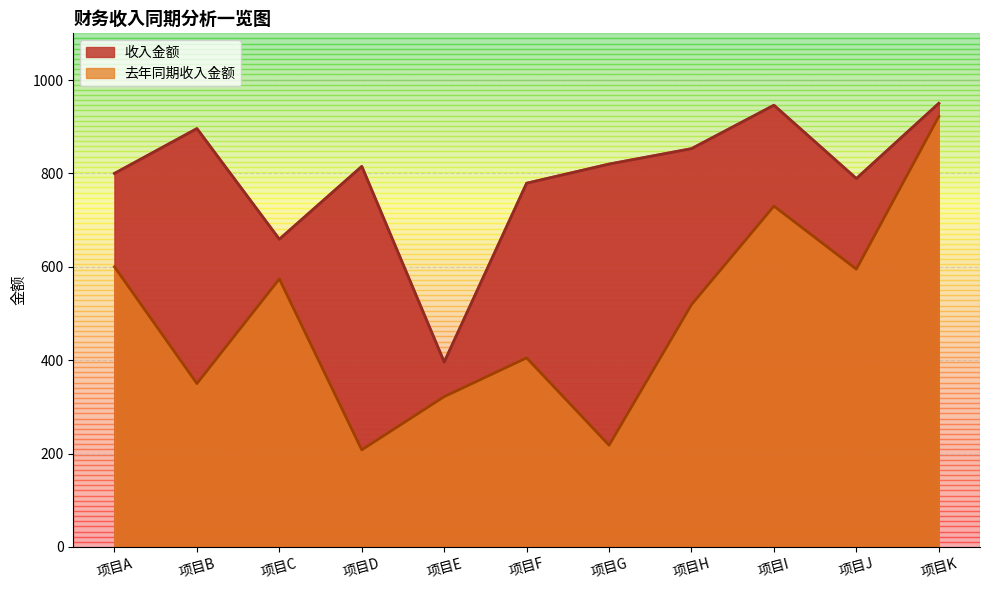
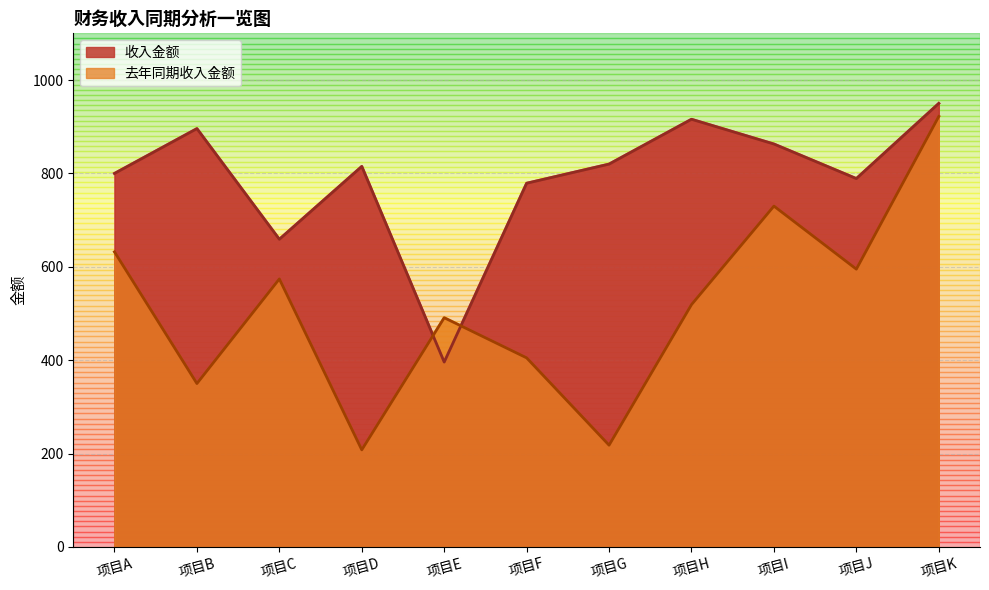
去年同期收入金额, 项目A: 600 -> 630
去年同期收入金额, 项目E: 320 -> 490
收入金额, 项目H: 850 -> 920
收入金额, 项目I: 950 -> 860
